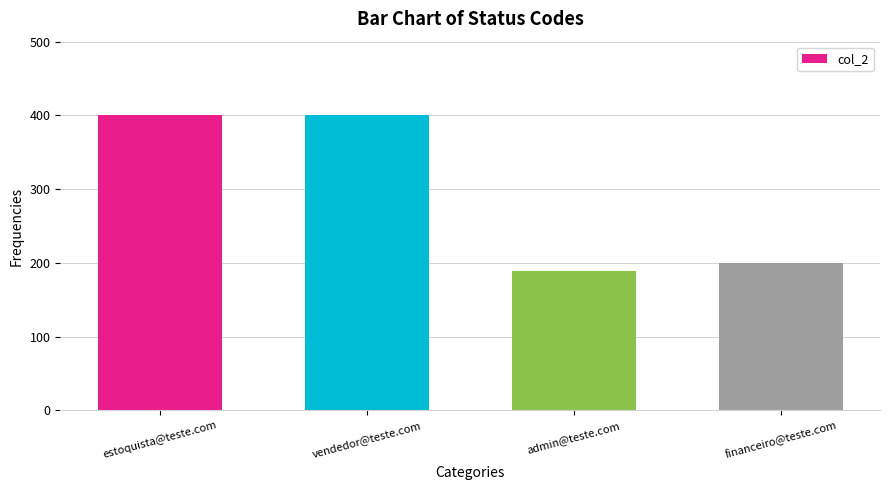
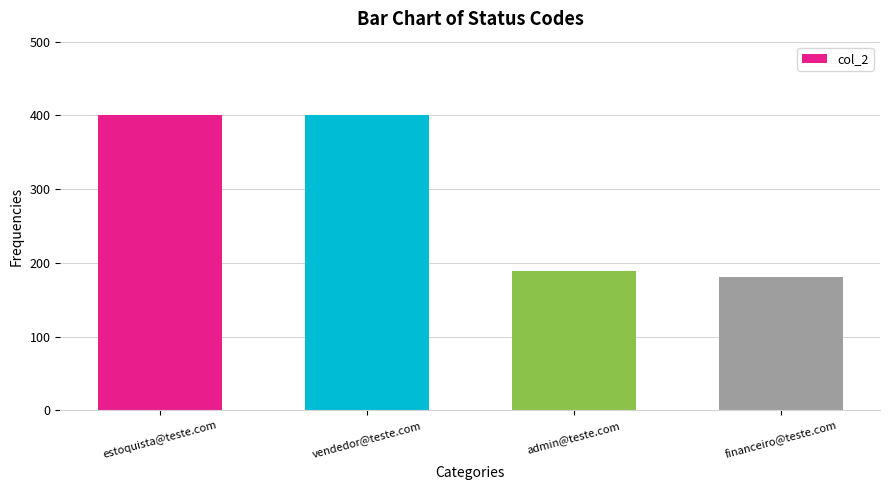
financeiro@teste.com: 200 -> 180
